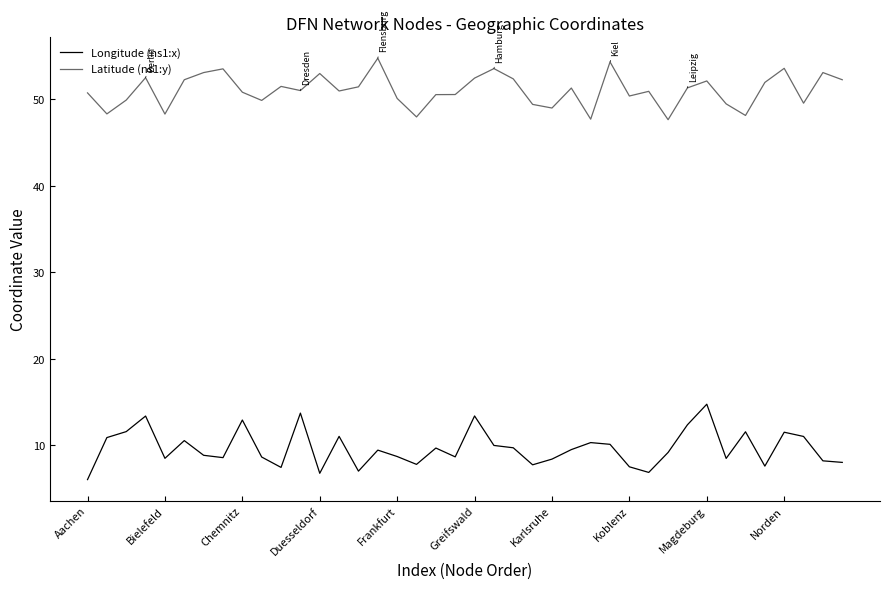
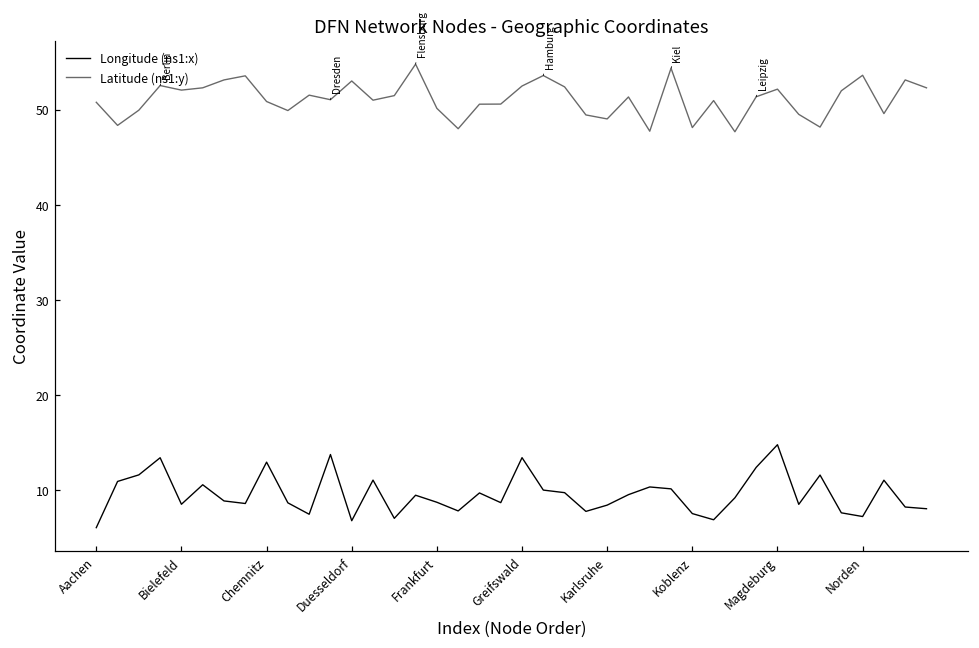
Latitude (ns1:y), Bielefeld: 48 -> 52
Latitude (ns1:y), Koblenz: 50 -> 48
Longitude (ns1:x), Norden: 12 -> 7
